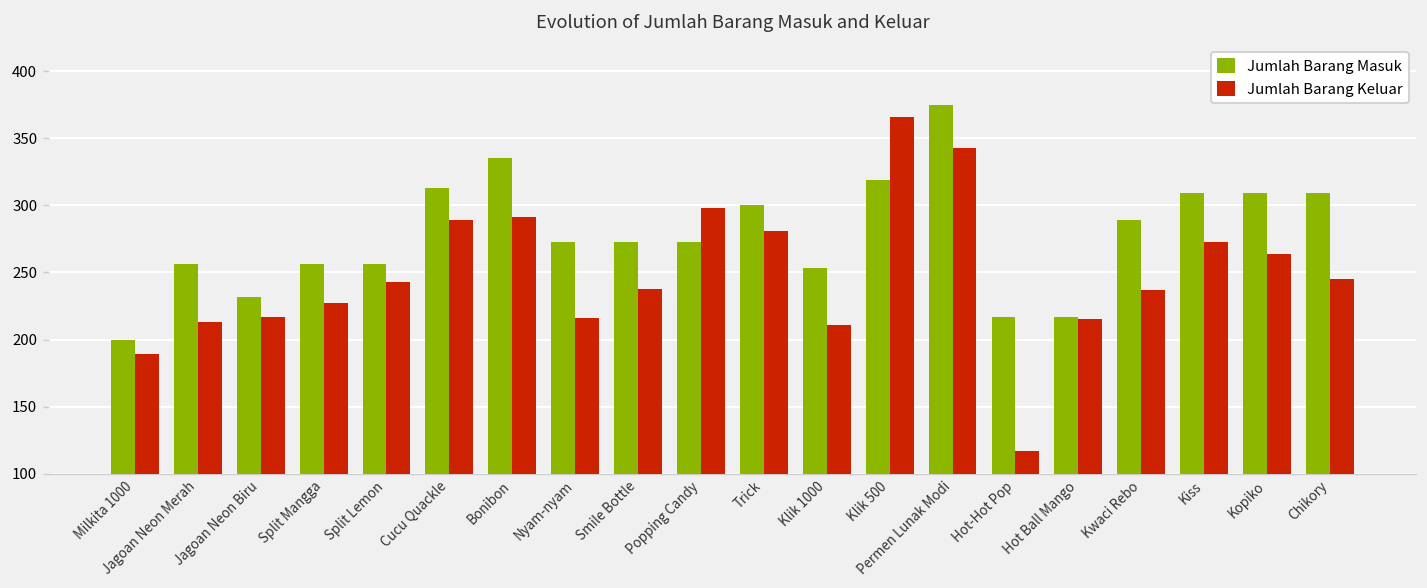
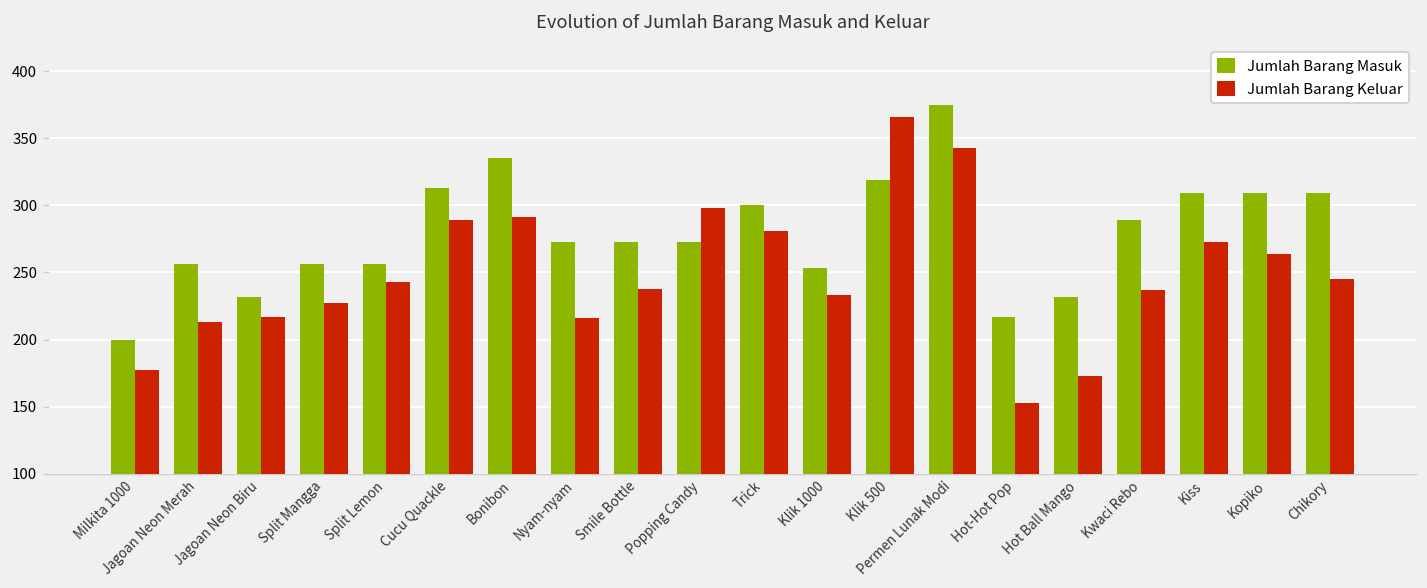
Jumlah Barang Keluar, Milkita 1000: 189 -> 177
Jumlah Barang Keluar, Klik 1000: 211 -> 233
Jumlah Barang Keluar, Hot-Hot Pop: 117 -> 153
Jumlah Barang Masuk, Hot Ball Mango: 217 -> 232
Jumlah Barang Keluar, Hot Ball Mango: 215 -> 173
